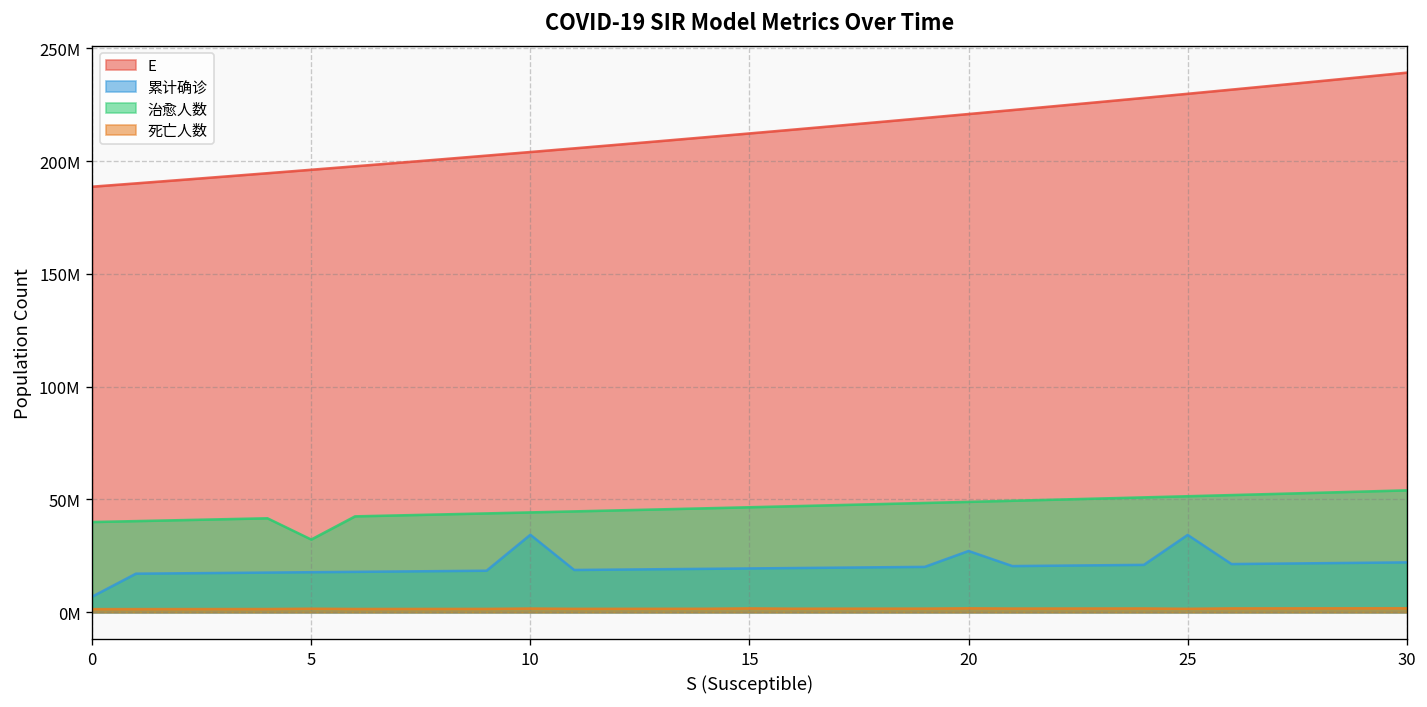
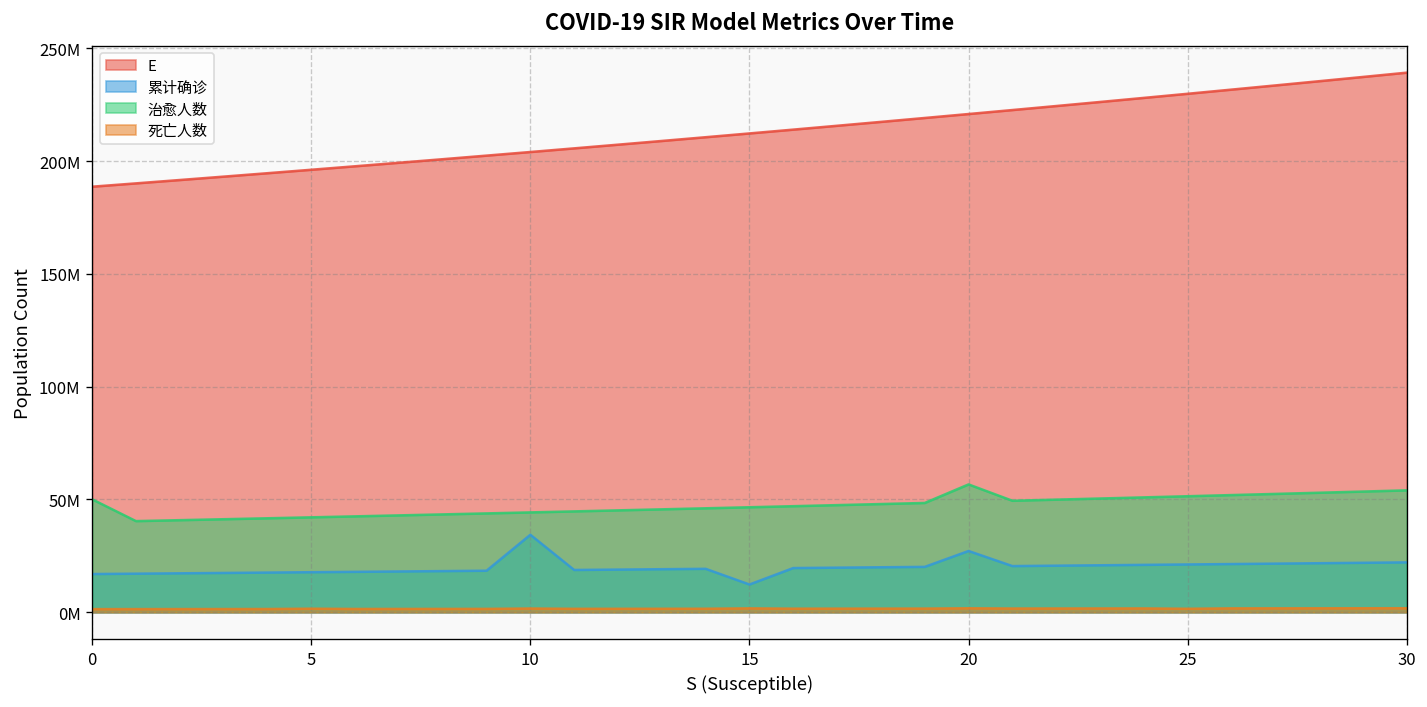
累计确诊, 0: 7000000 -> 17000000
治愈人数, 0: 40000000 -> 50000000
治愈人数, 5: 32000000 -> 42000000
累计确诊, 15: 19000000 -> 12000000
治愈人数, 20: 49000000 -> 57000000
累计确诊, 25: 34000000 -> 21000000
